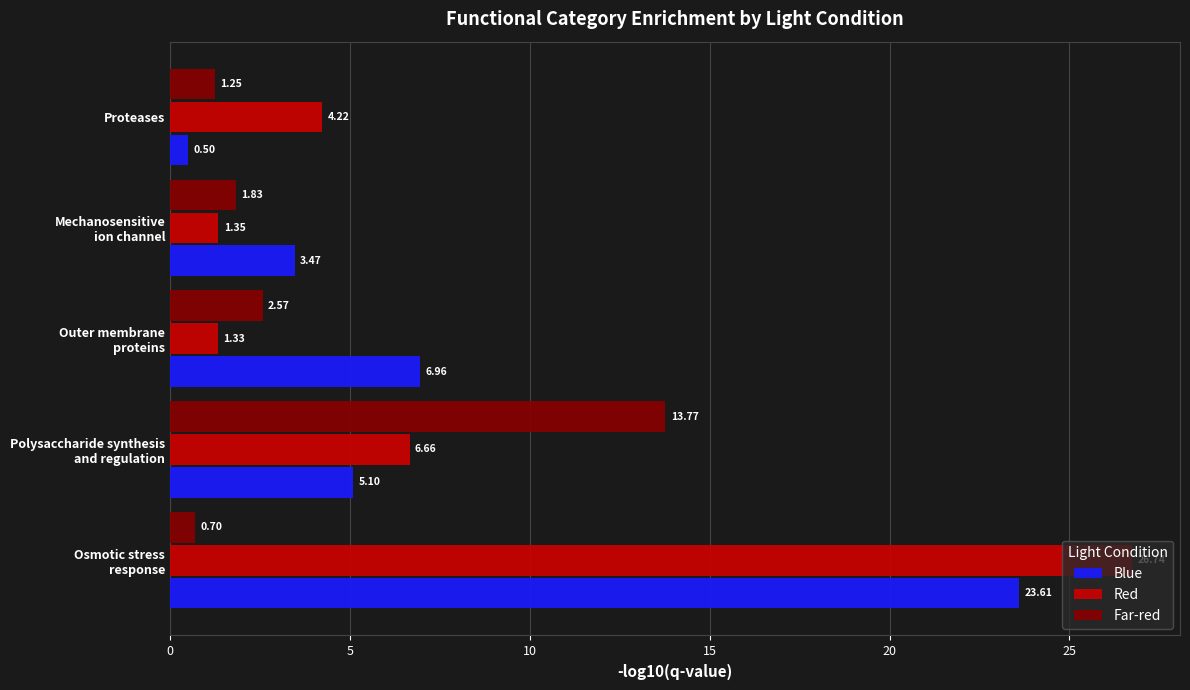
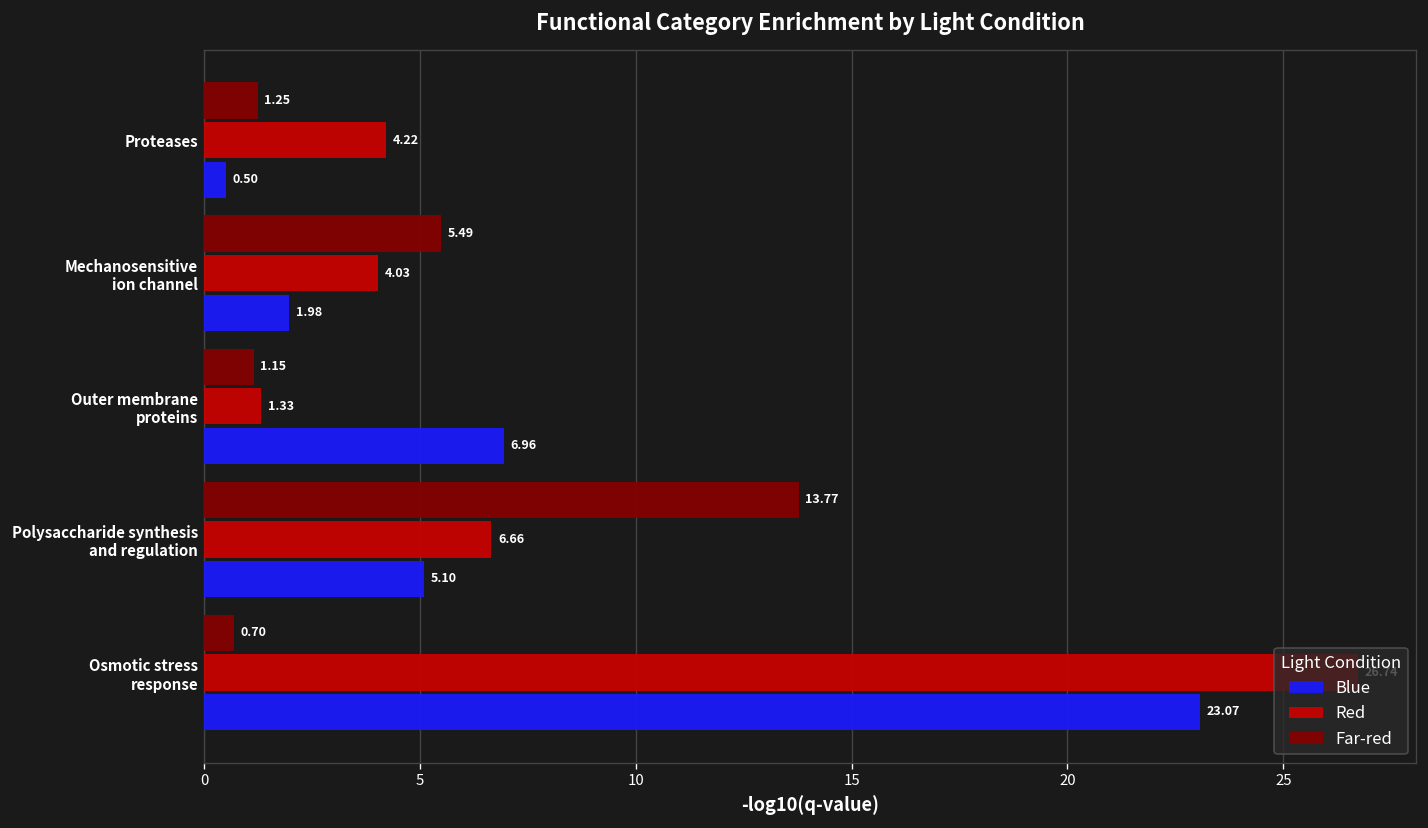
Far-red, Mechanosensitive ion channel: 1.83 -> 5.49
Red, Mechanosensitive ion channel: 1.35 -> 4.03
Blue, Mechanosensitive ion channel: 3.47 -> 1.98
Far-red, Outer membrane proteins: 2.57 -> 1.15
Blue, Osmotic stress response: 23.61 -> 23.07
